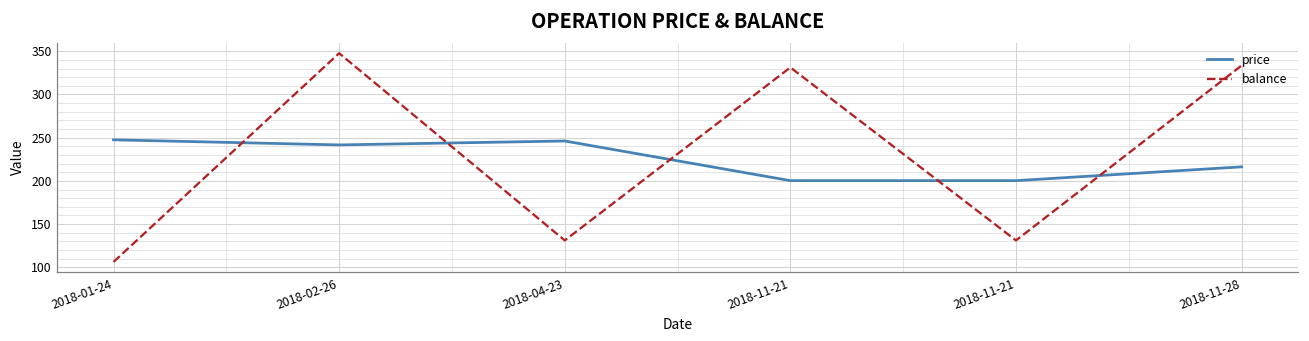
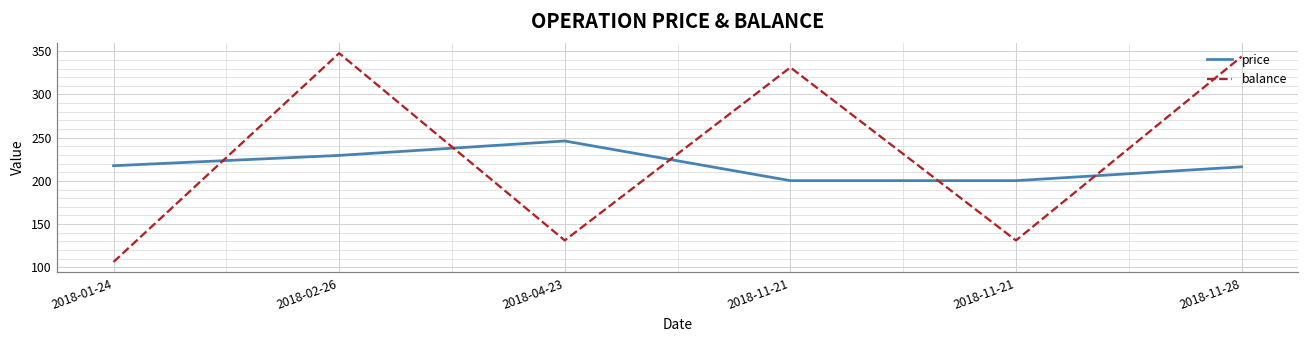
price, 2018-01-24: 250 -> 220
price, 2018-02-26: 240 -> 230
balance, 2018-11-28: 330 -> 340
